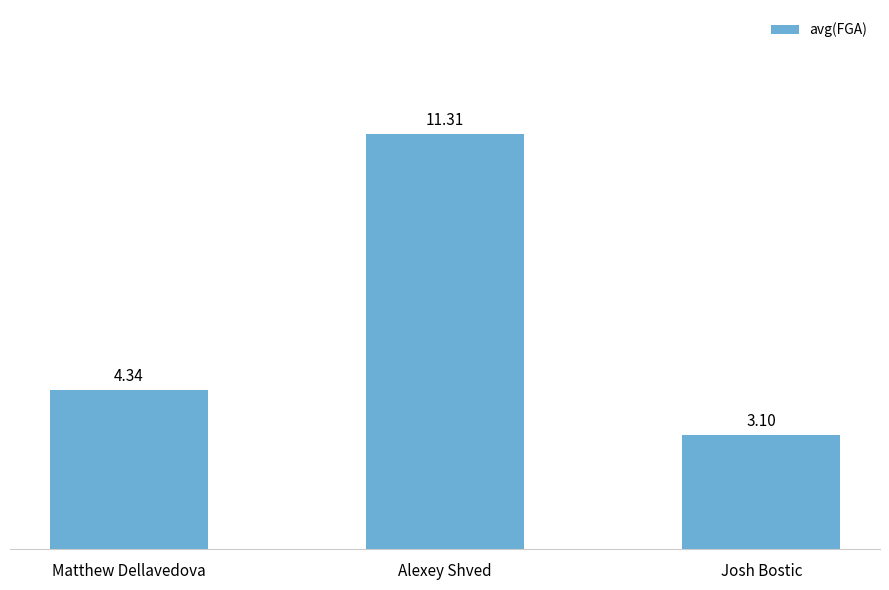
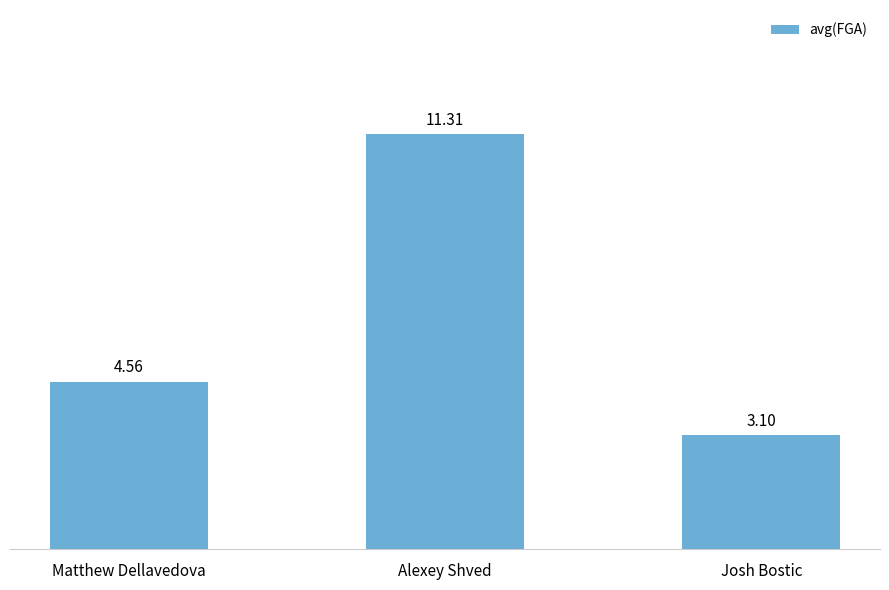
Matthew Dellavedova: 4.34 -> 4.56
